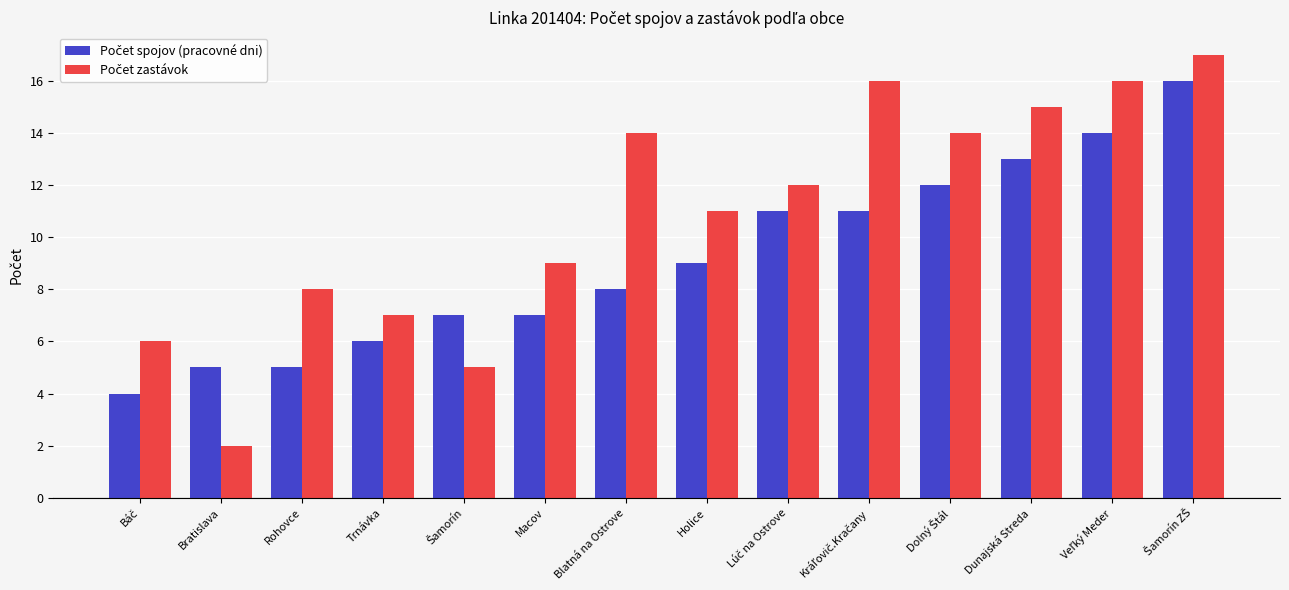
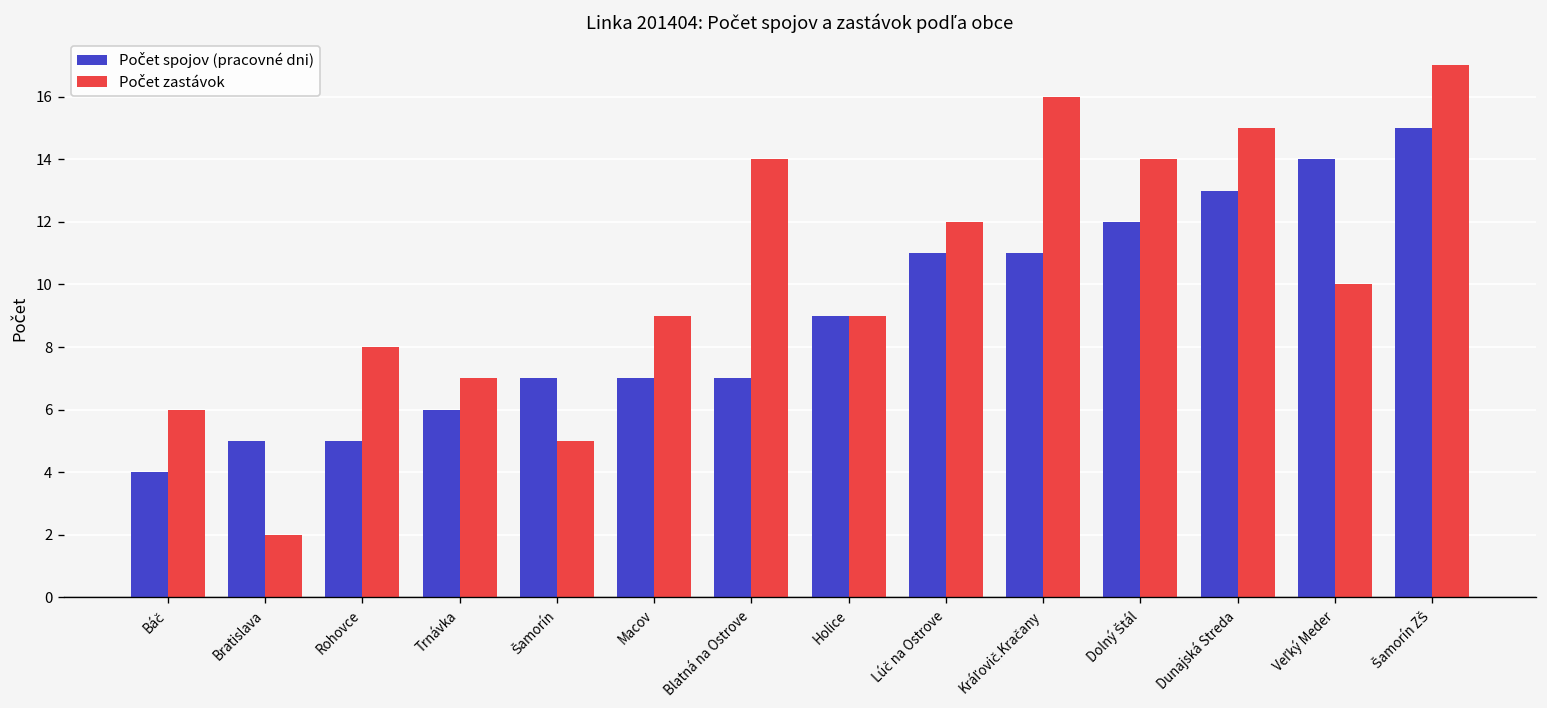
Počet spojov (pracovné dni), Blatná na Ostrove: 8 -> 7
Počet zastávok, Holice: 11 -> 9
Počet zastávok, Veľký Meder: 16 -> 10
Počet spojov (pracovné dni), Šamorín ZŠ: 16 -> 15
